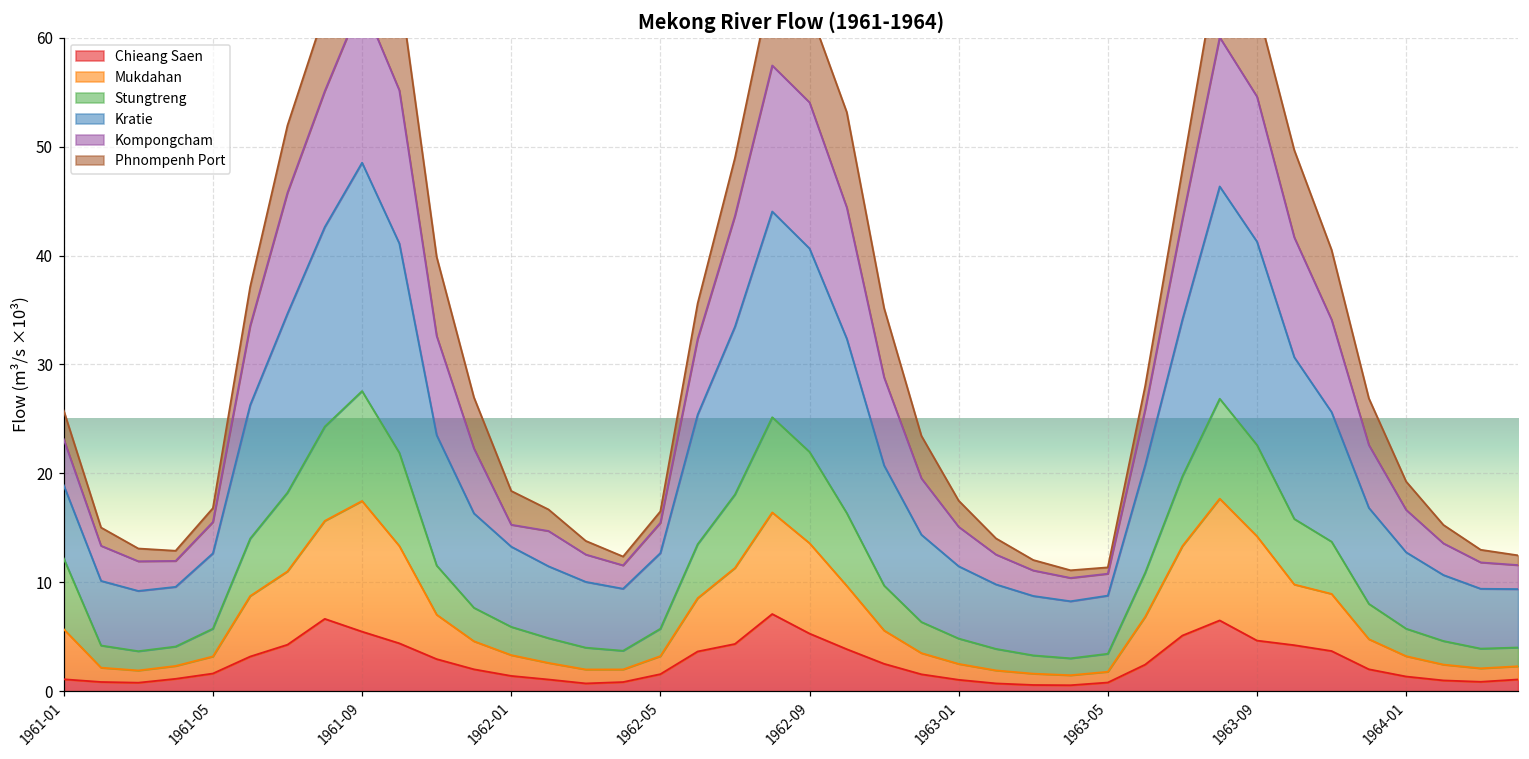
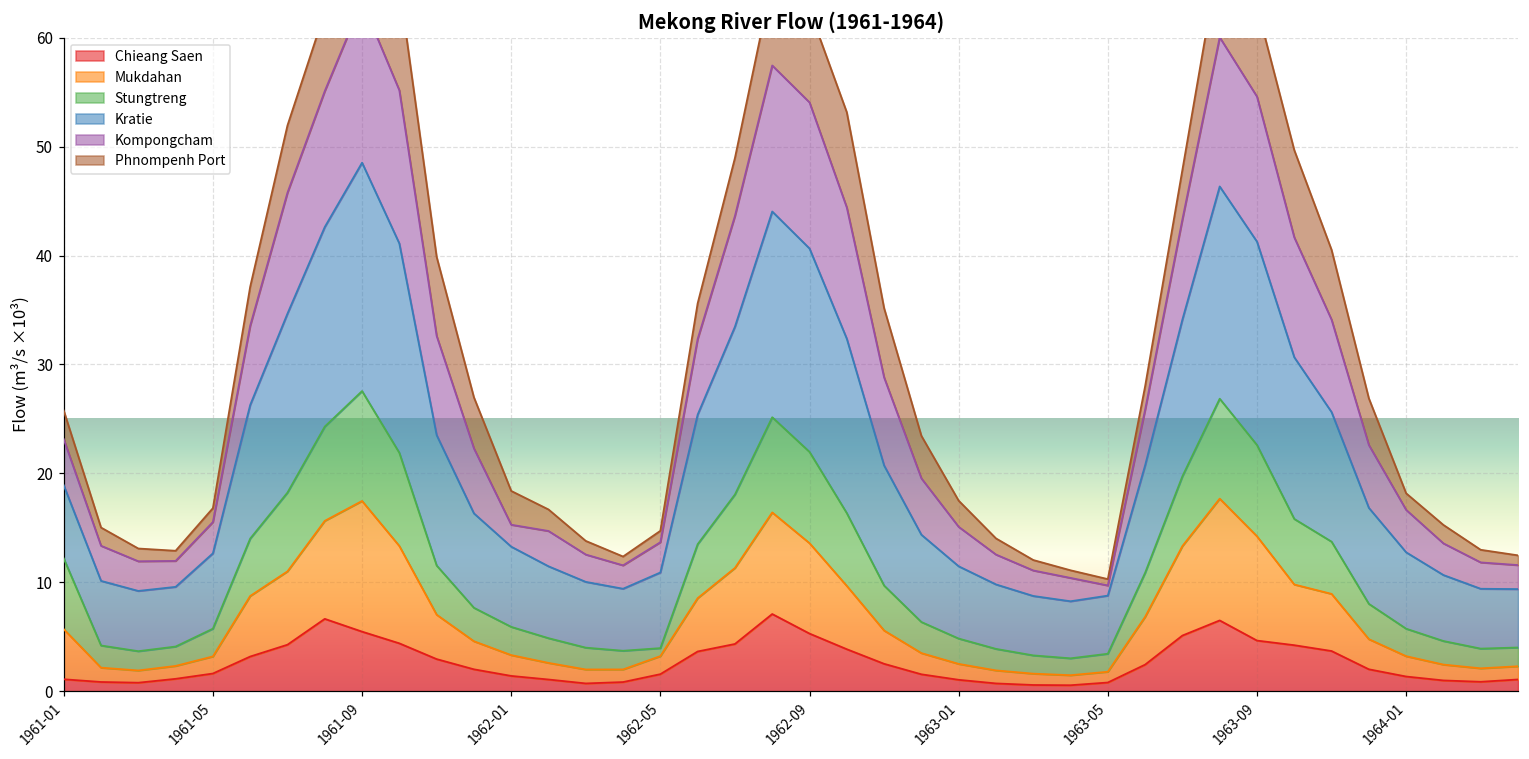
Stungtreng, 1962-05: 3 -> 1
Kompongcham, 1963-05: 2 -> 1
Phnompenh Port, 1964-01: 3 -> 2
